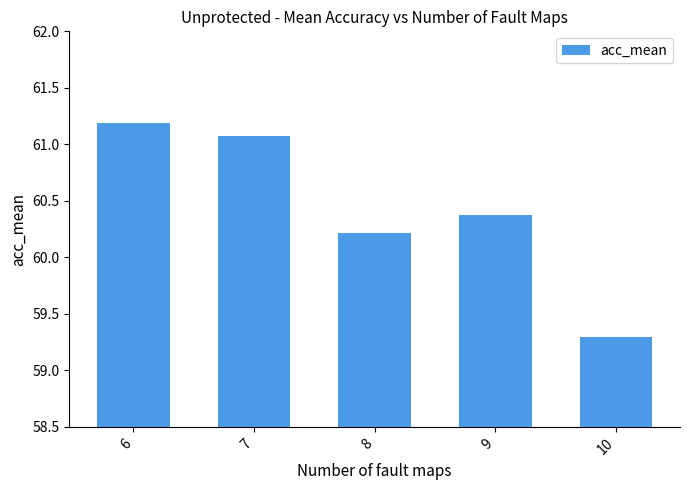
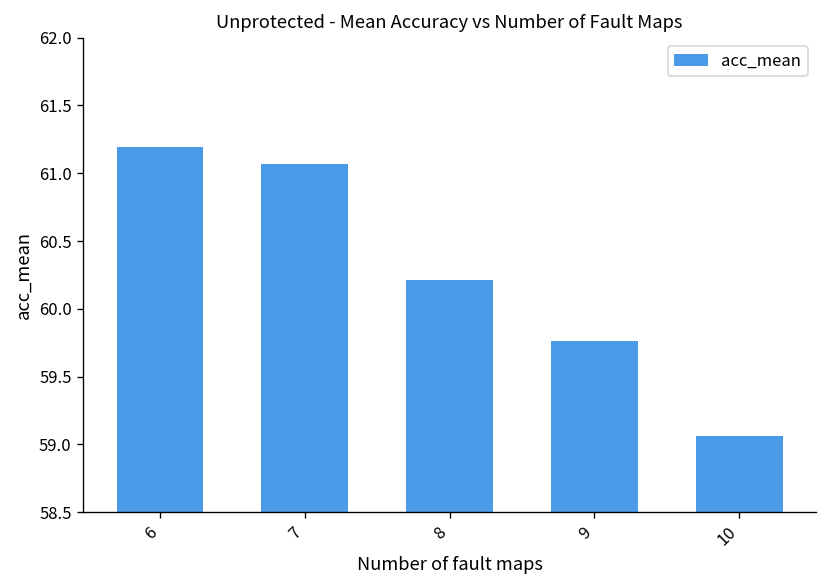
9: 60.38 -> 59.76
10: 59.30 -> 59.06
